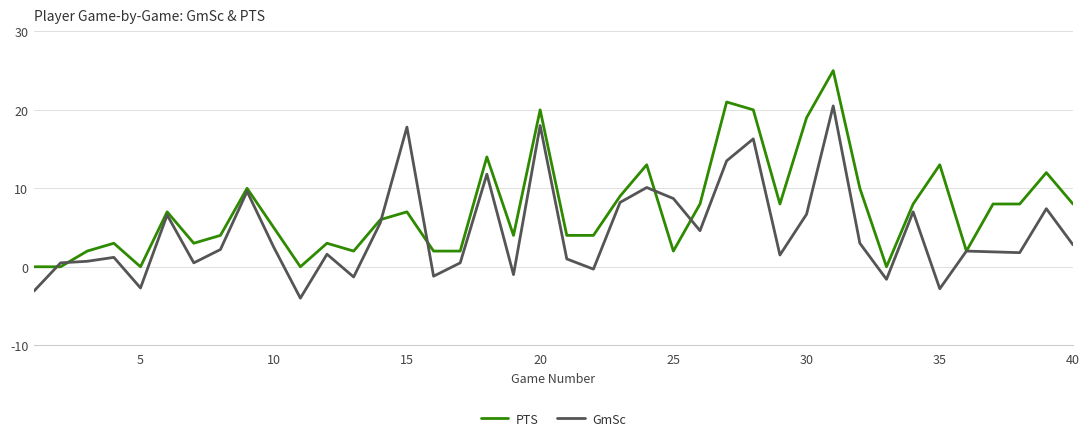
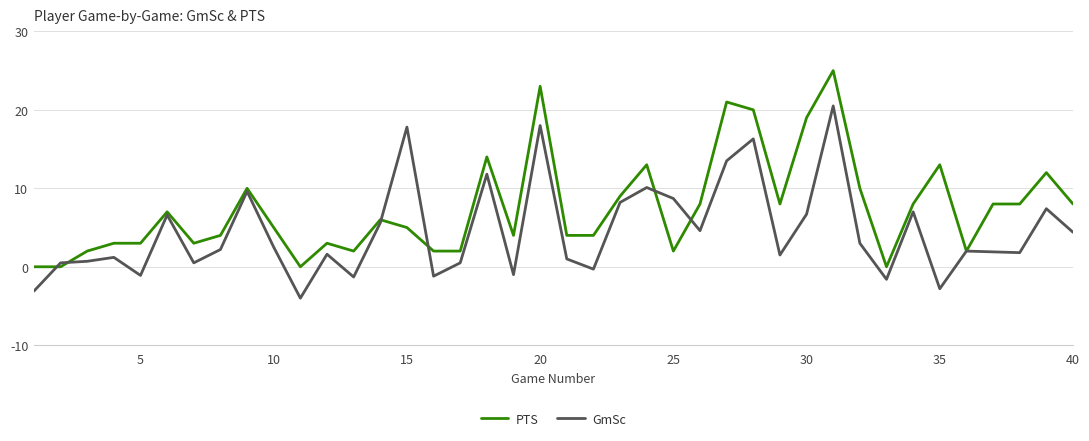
PTS, 5: 0 -> 3
GmSc, 5: -3 -> -1
PTS, 15: 7 -> 5
PTS, 20: 20 -> 23
GmSc, 40: 3 -> 4
